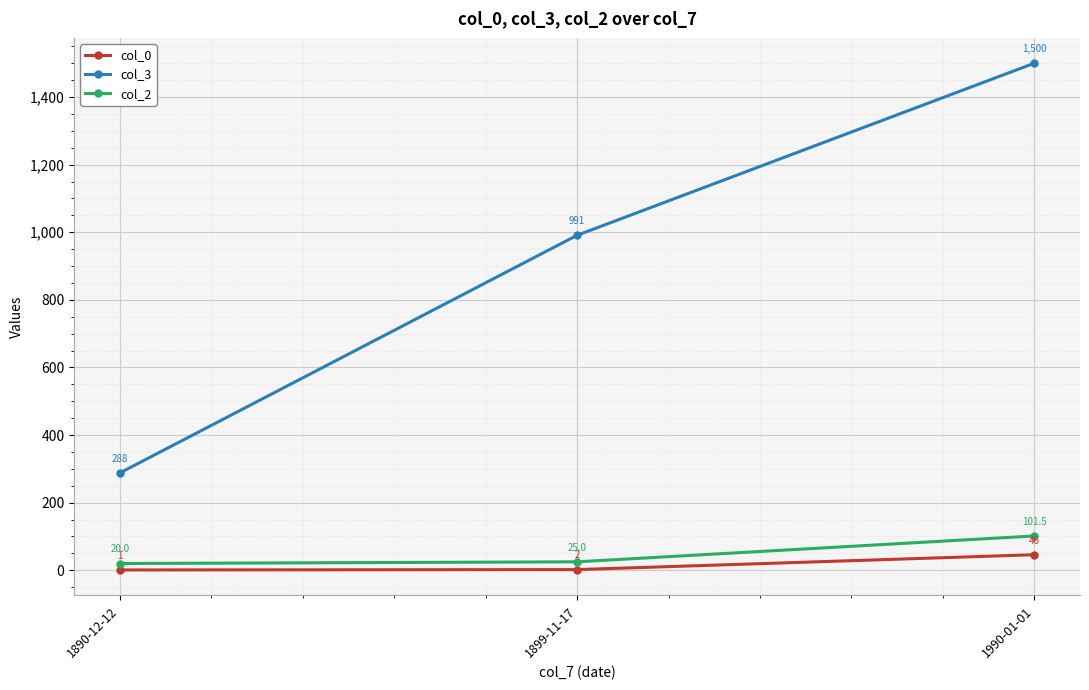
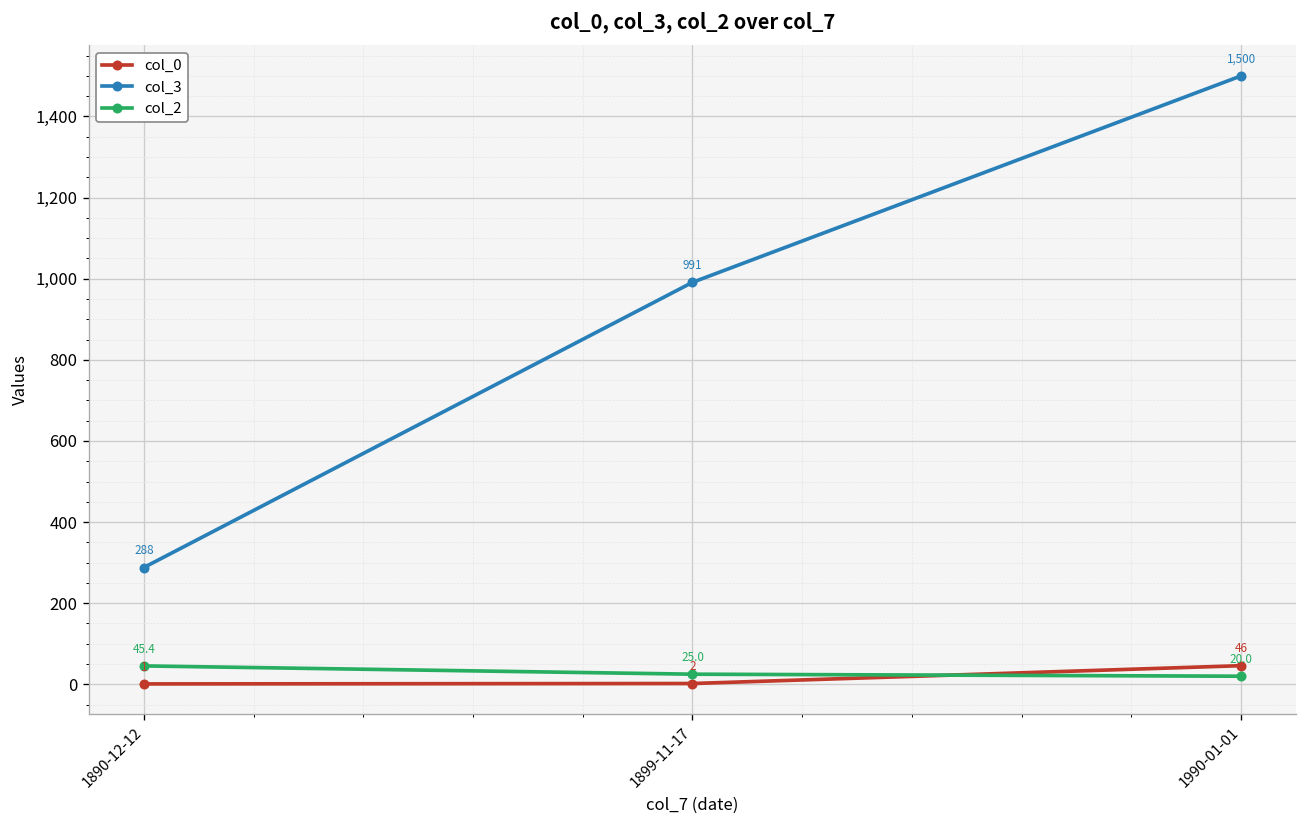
col_2, 1890-12-12: 20.0 -> 45.4
col_2, 1990-01-01: 101.5 -> 20.0
